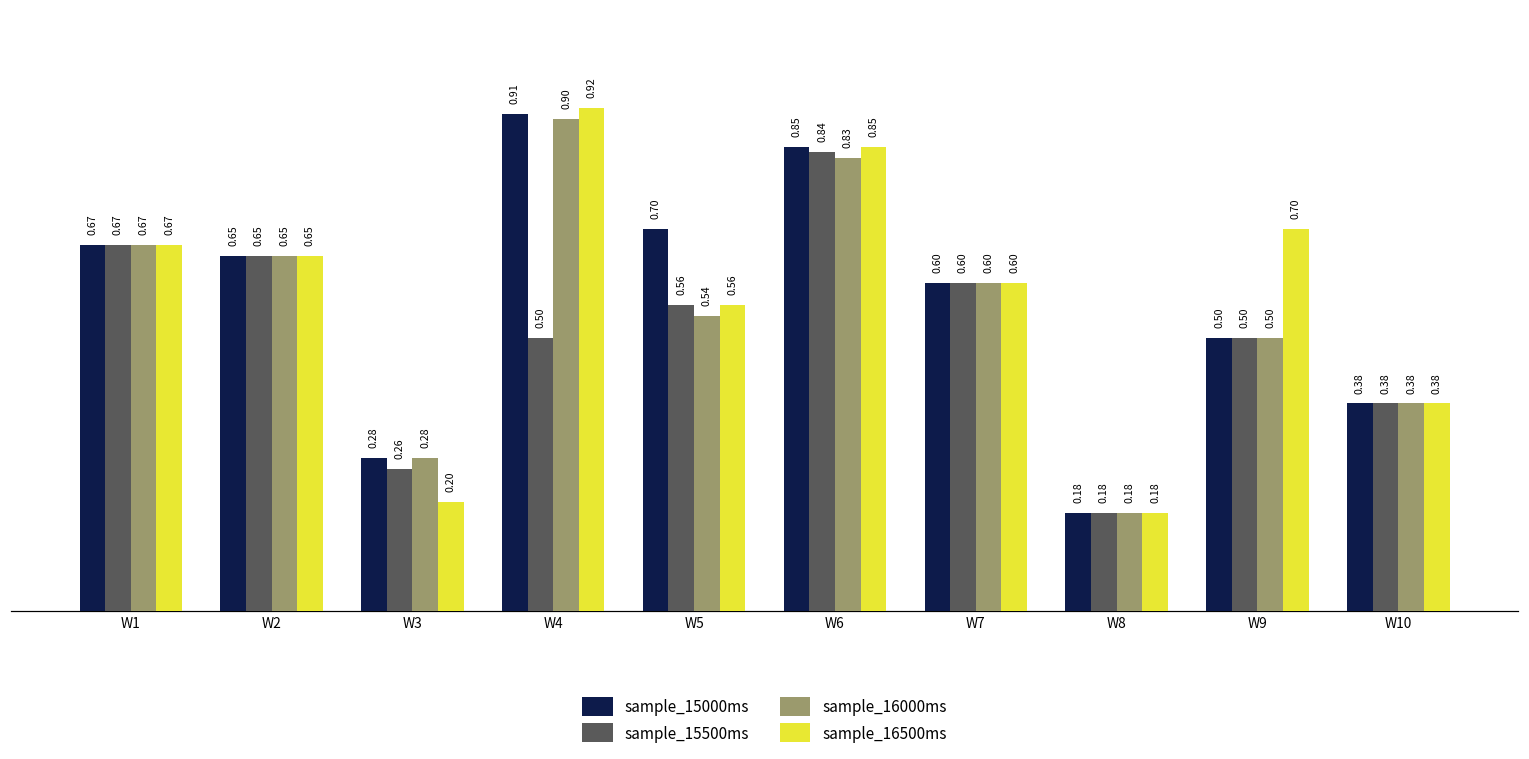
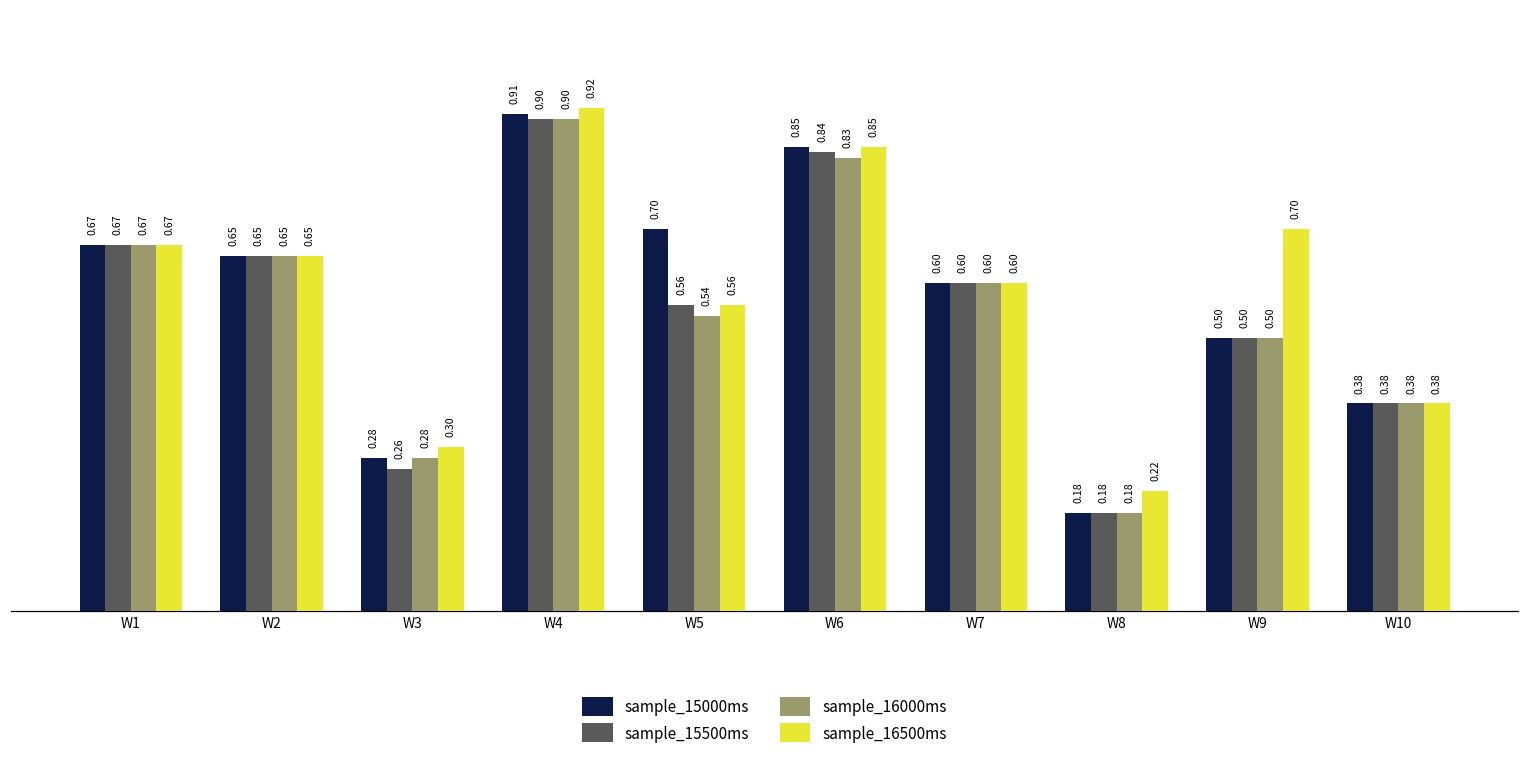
sample_16500ms, W3: 0.20 -> 0.30
sample_15500ms, W4: 0.50 -> 0.90
sample_16500ms, W8: 0.18 -> 0.22
